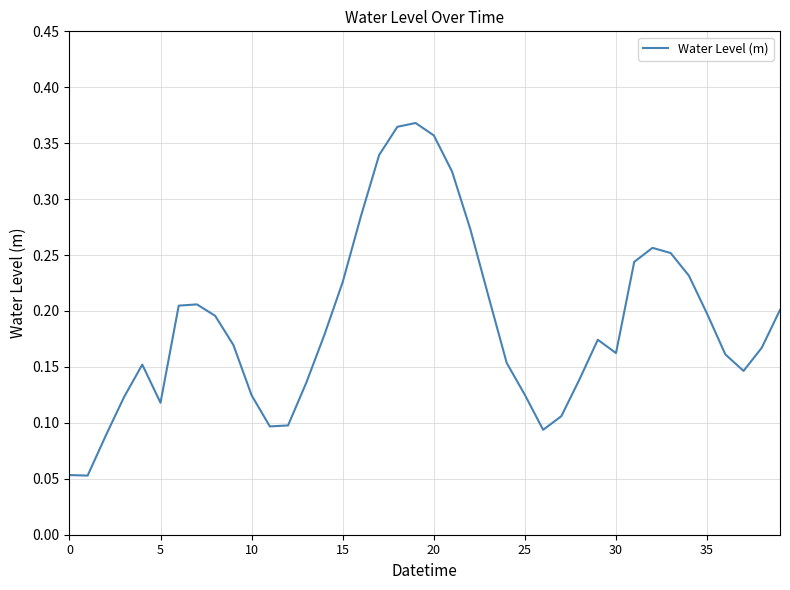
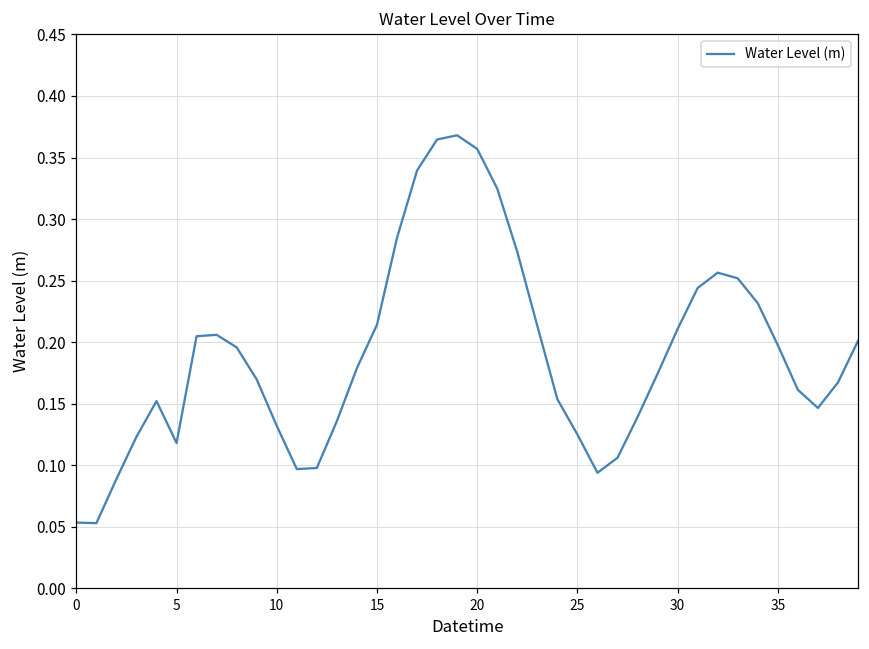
10: 0.125 -> 0.132
15: 0.226 -> 0.214
30: 0.162 -> 0.211
